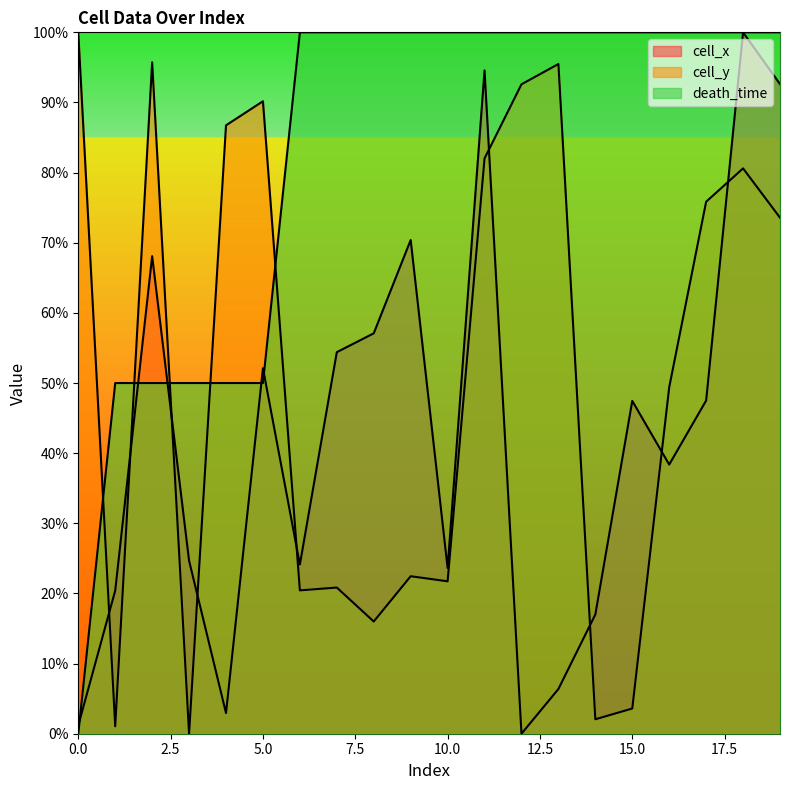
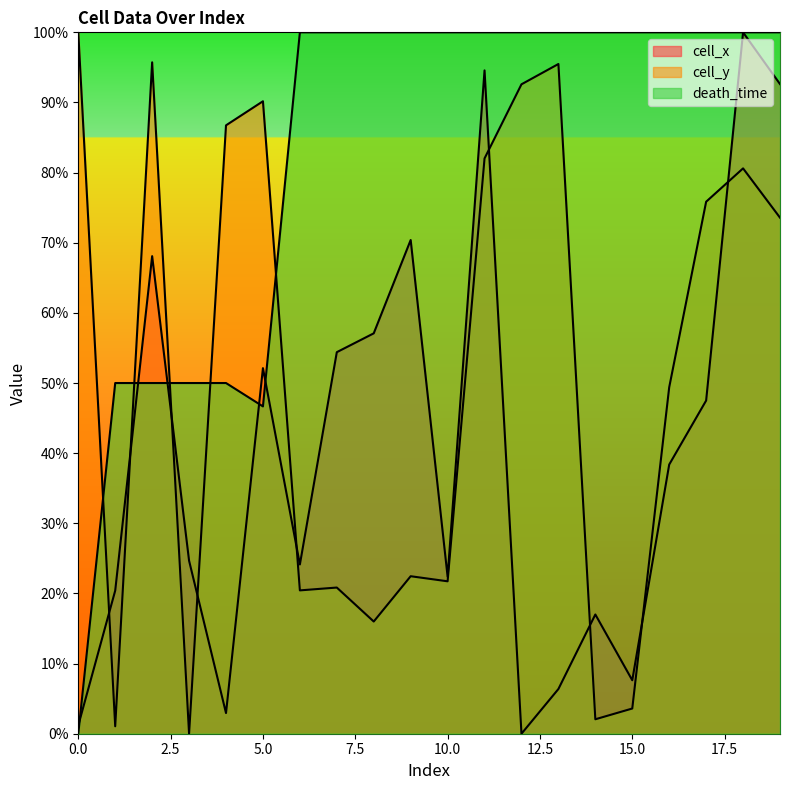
death_time, 5.0: 50% -> 47%
cell_x, 10.0: 24% -> 22%
cell_x, 15.0: 47% -> 8%
